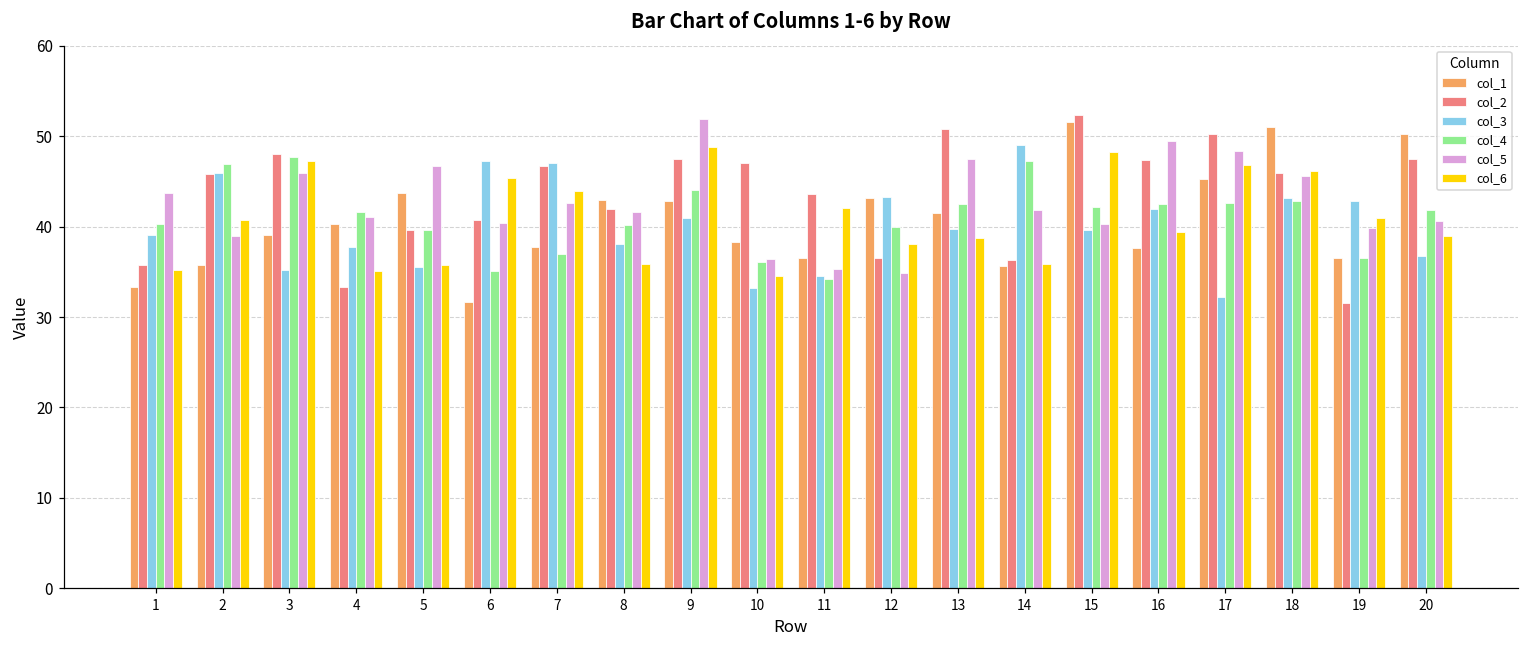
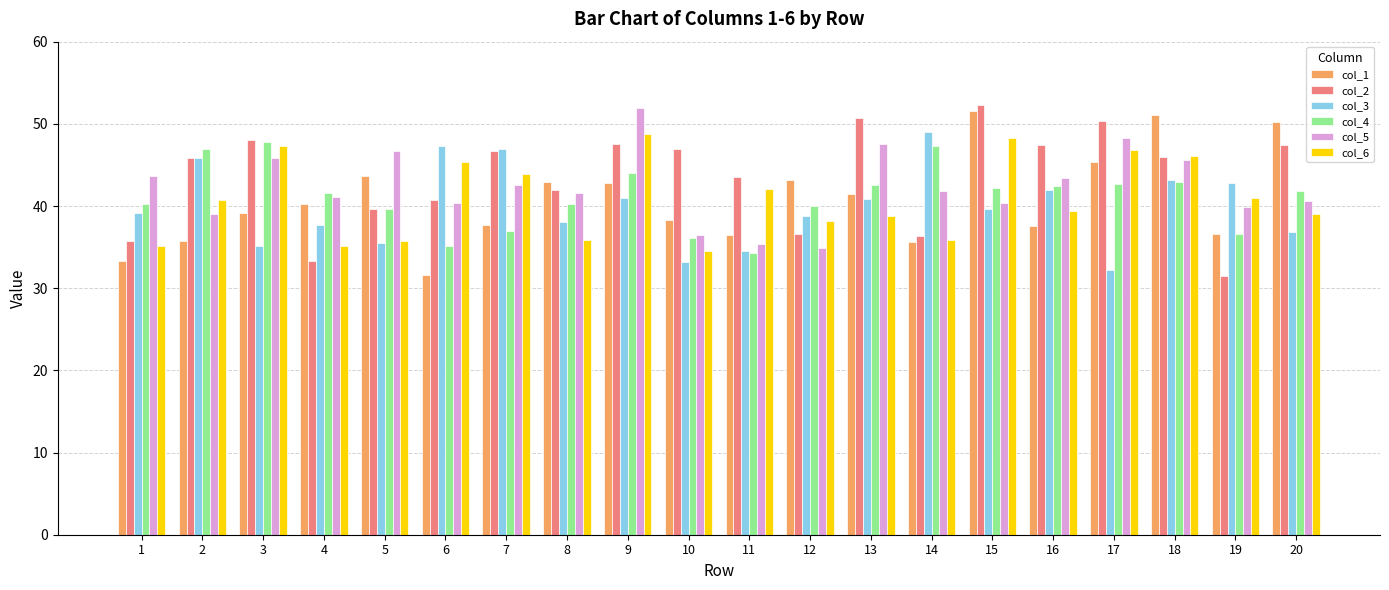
col_3, 12: 43 -> 39
col_3, 13: 40 -> 41
col_5, 16: 49 -> 43
